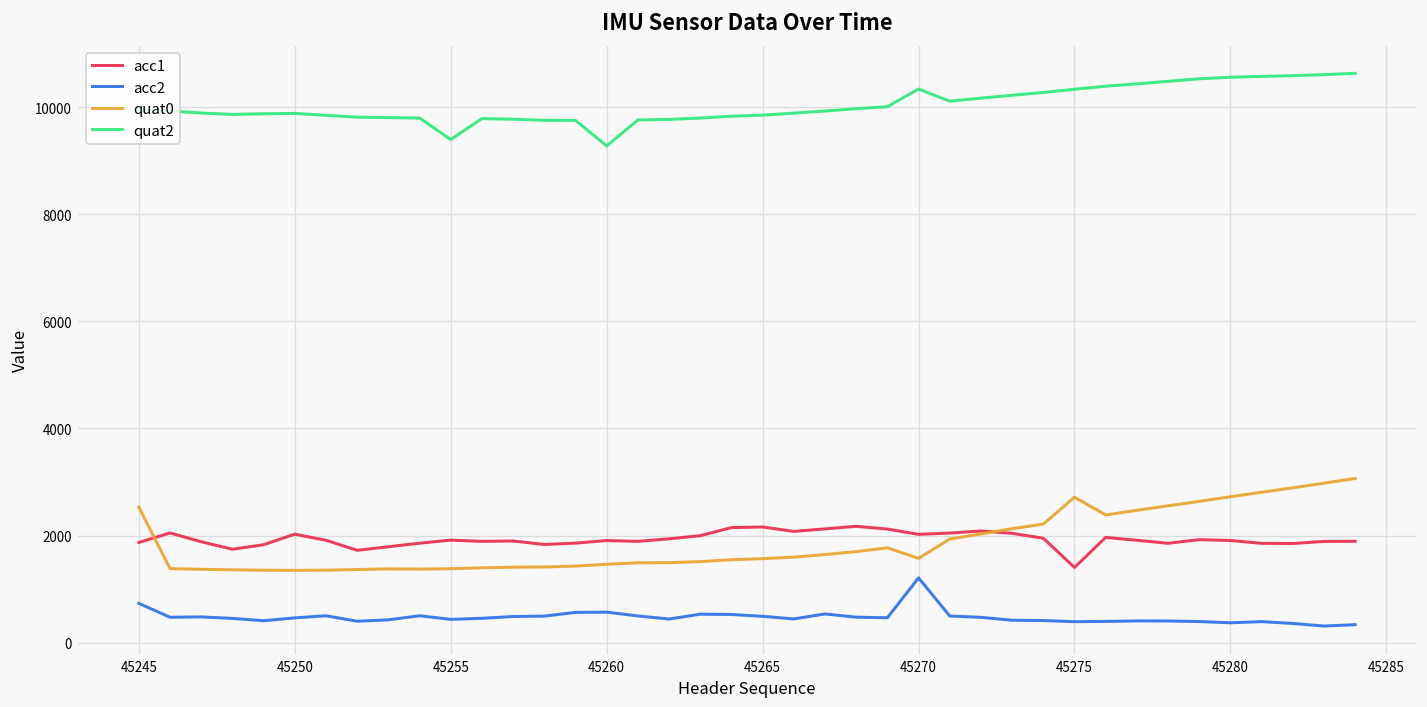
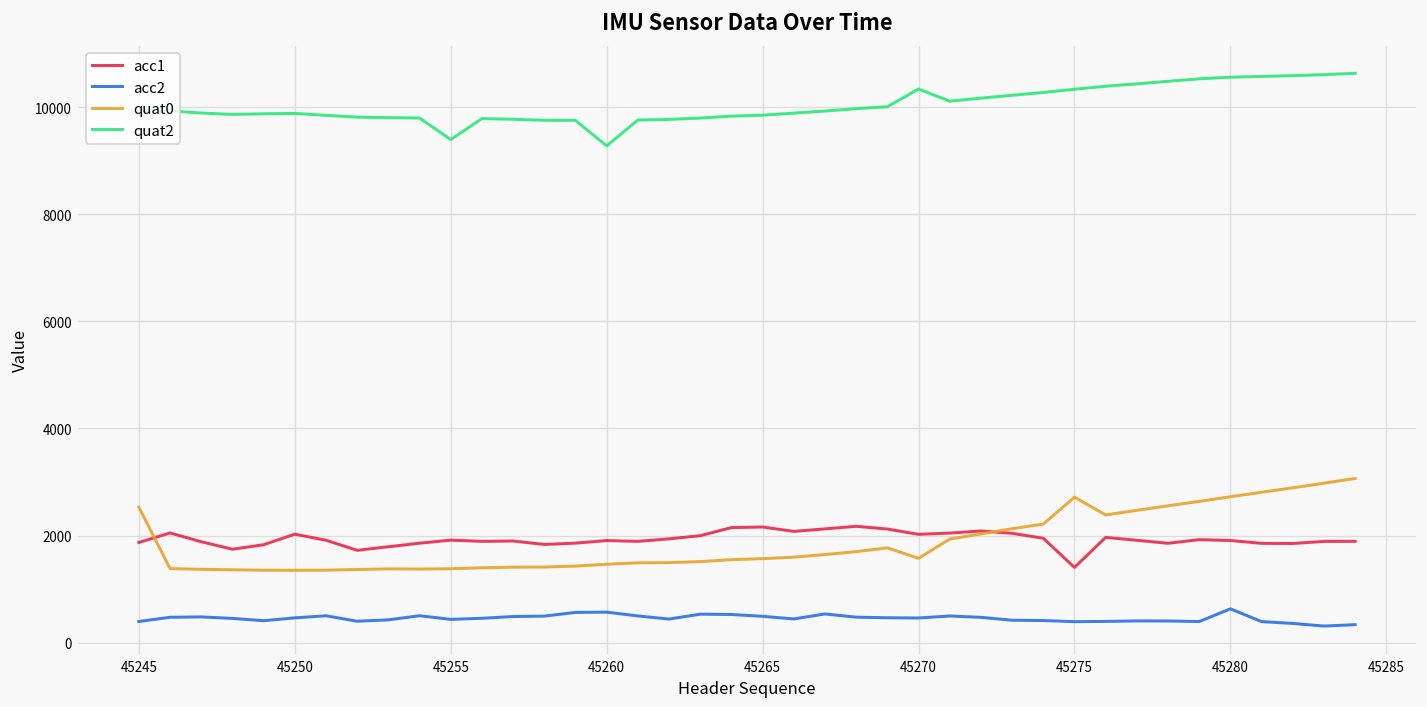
acc2, 45245: 700 -> 400
acc2, 45270: 1200 -> 500
acc2, 45280: 400 -> 600
